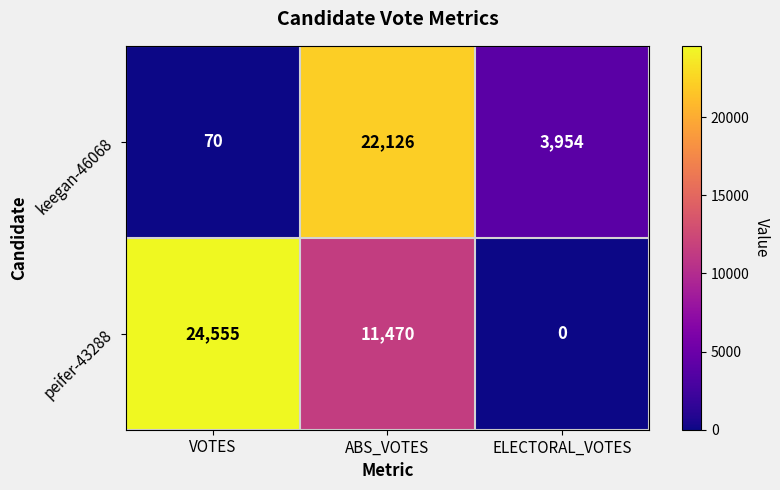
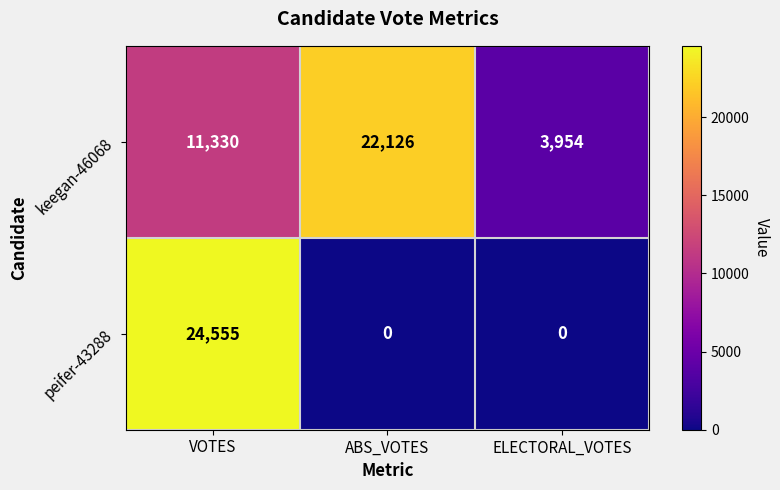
keegan-46068, VOTES: 70 -> 11,330
peifer-43288, ABS_VOTES: 11,470 -> 0
